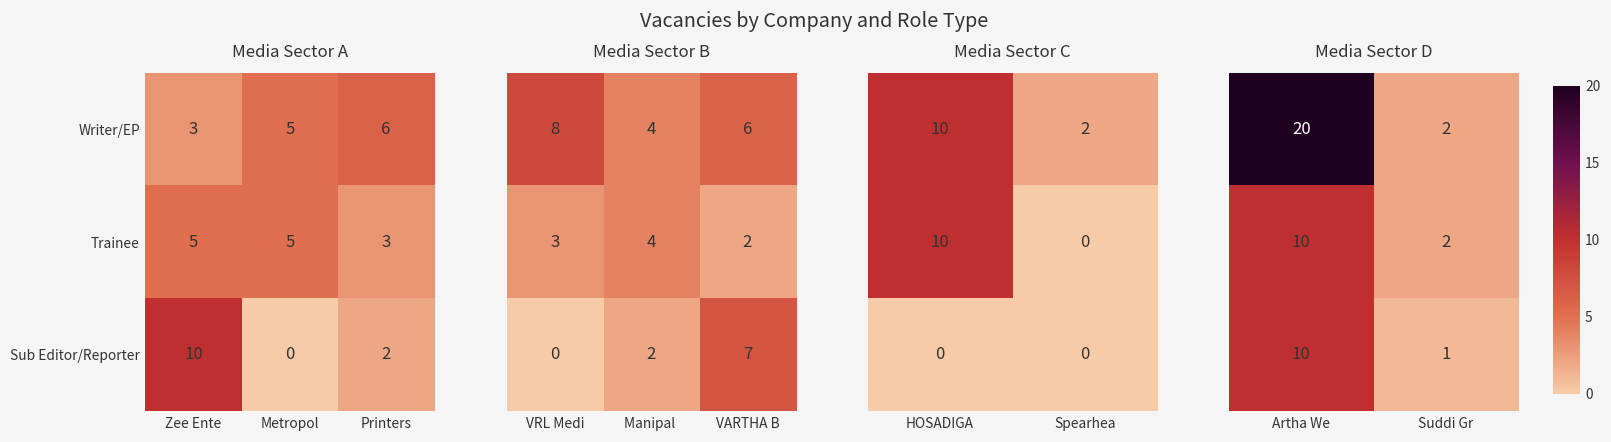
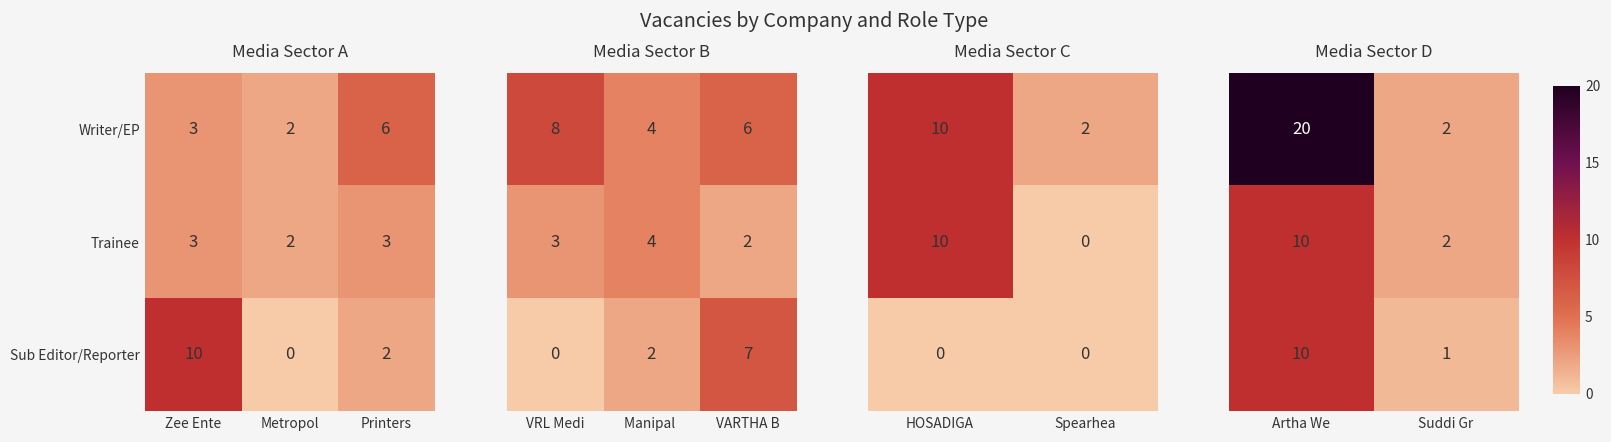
Media Sector A, Writer/EP, Metropol: 5 -> 2
Media Sector A, Trainee, Zee Ente: 5 -> 3
Media Sector A, Trainee, Metropol: 5 -> 2
